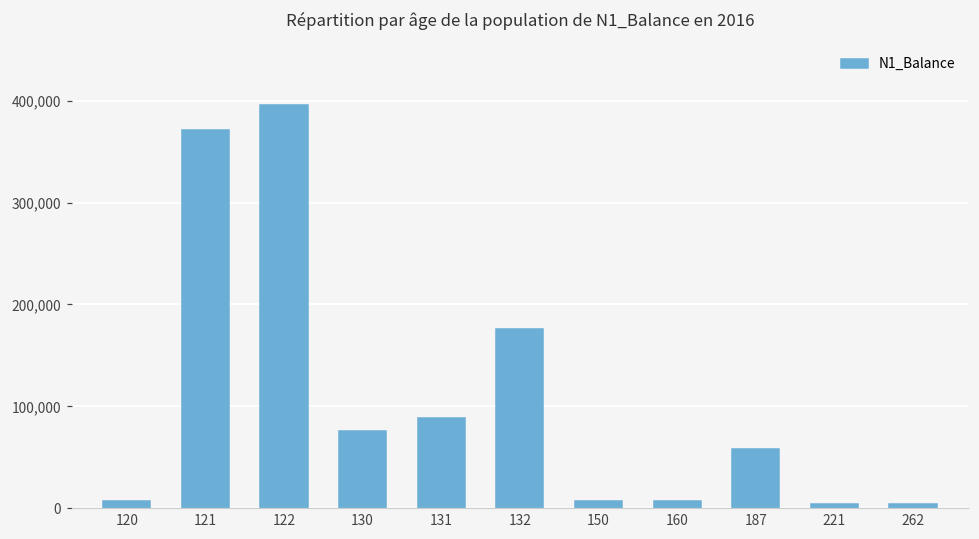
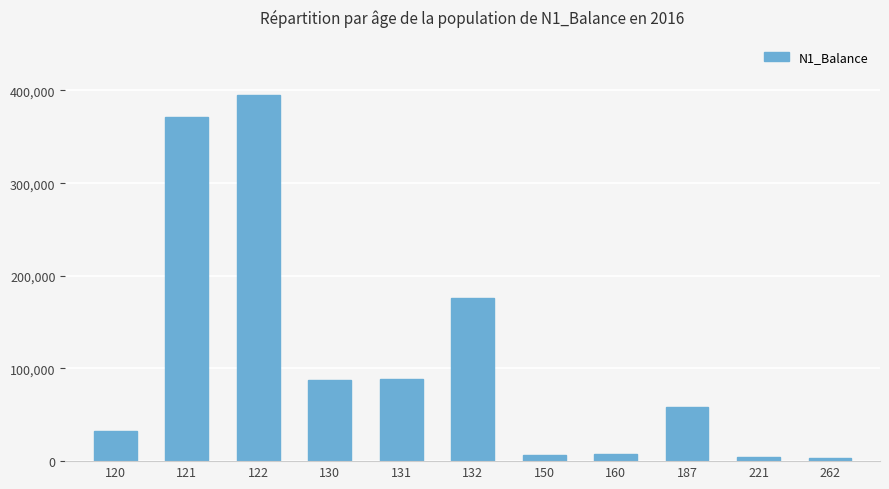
120: 10,000 -> 30,000
130: 80,000 -> 90,000
